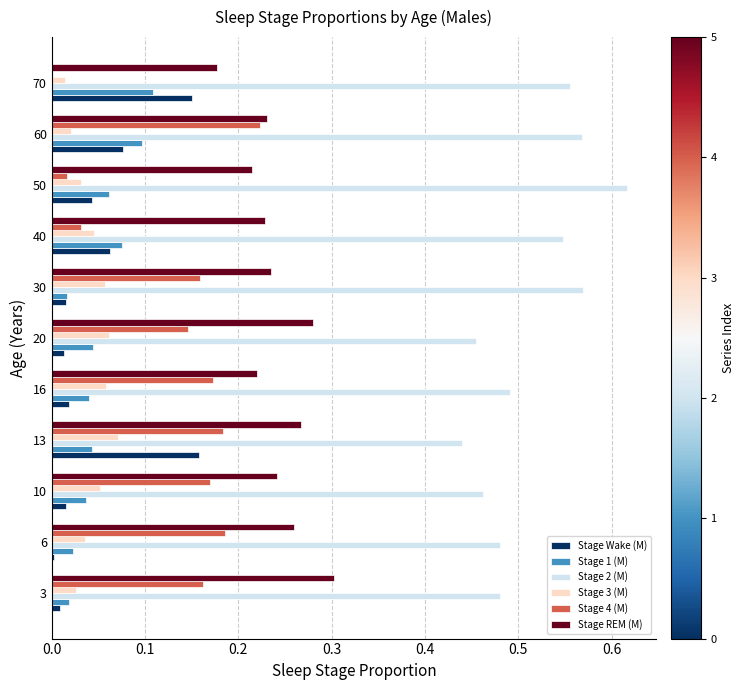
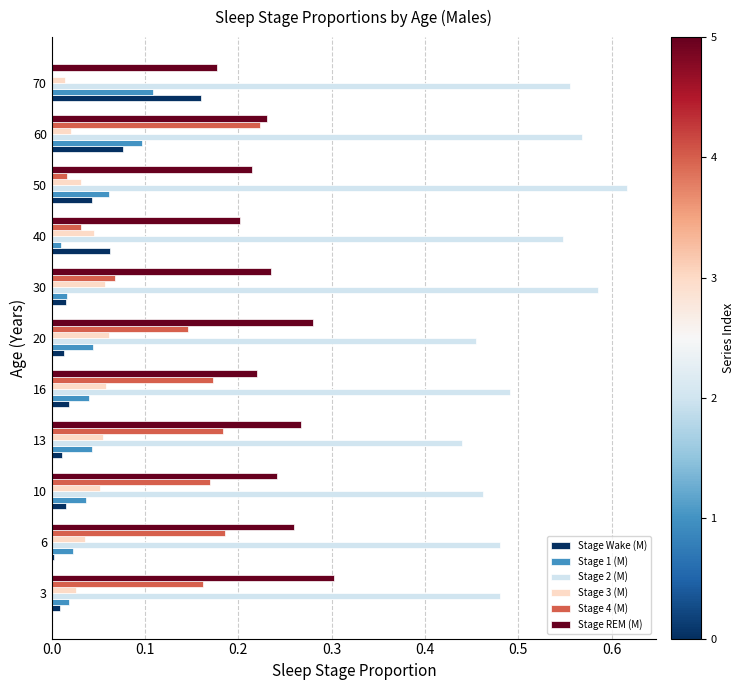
Stage Wake (M), 70: 0.15 -> 0.16
Stage REM (M), 40: 0.23 -> 0.20
Stage 1 (M), 40: 0.08 -> 0.01
Stage 4 (M), 30: 0.16 -> 0.07
Stage 2 (M), 30: 0.57 -> 0.59
Stage 3 (M), 13: 0.07 -> 0.06
Stage Wake (M), 13: 0.16 -> 0.01
